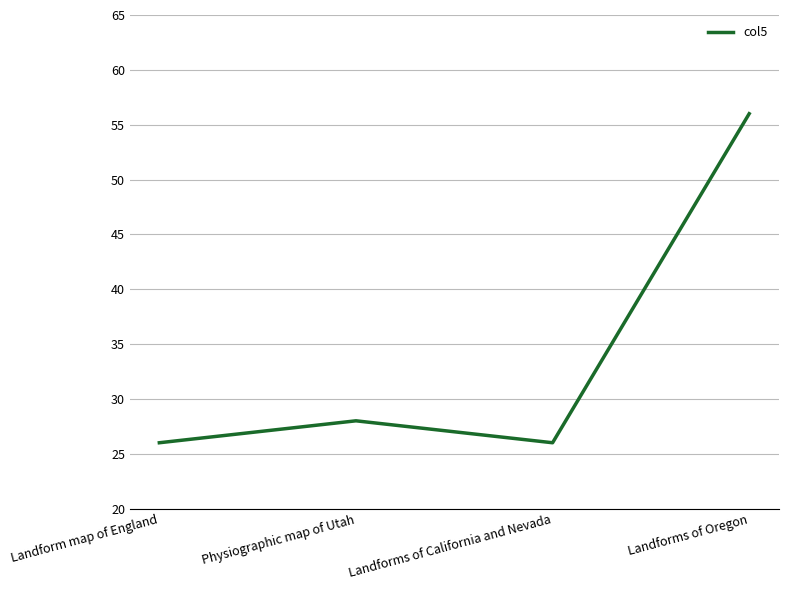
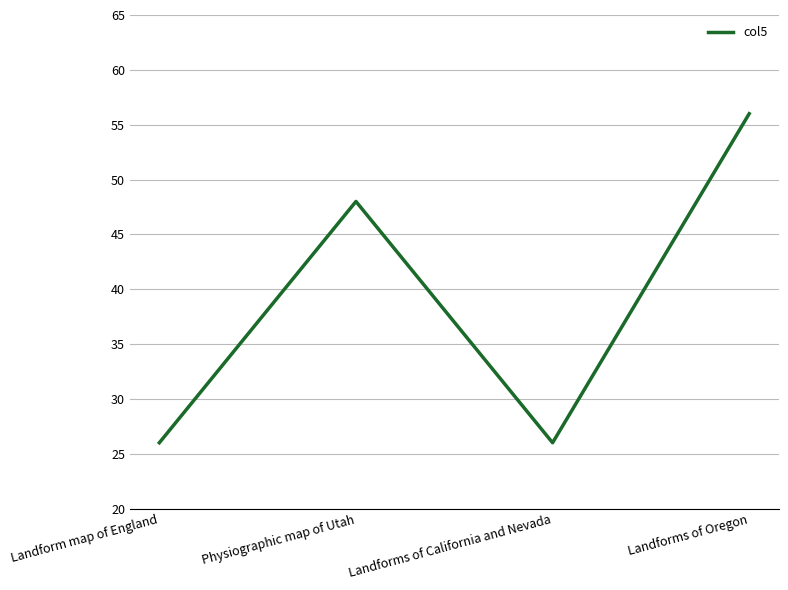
Physiographic map of Utah: 28 -> 48
